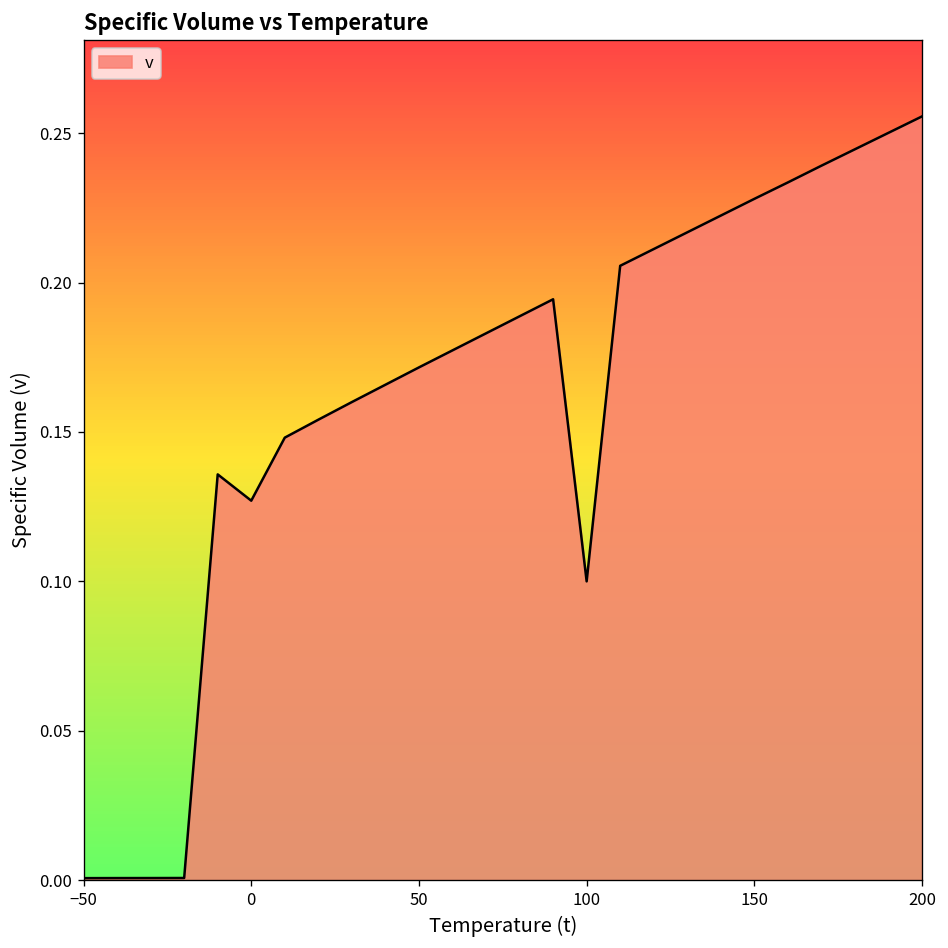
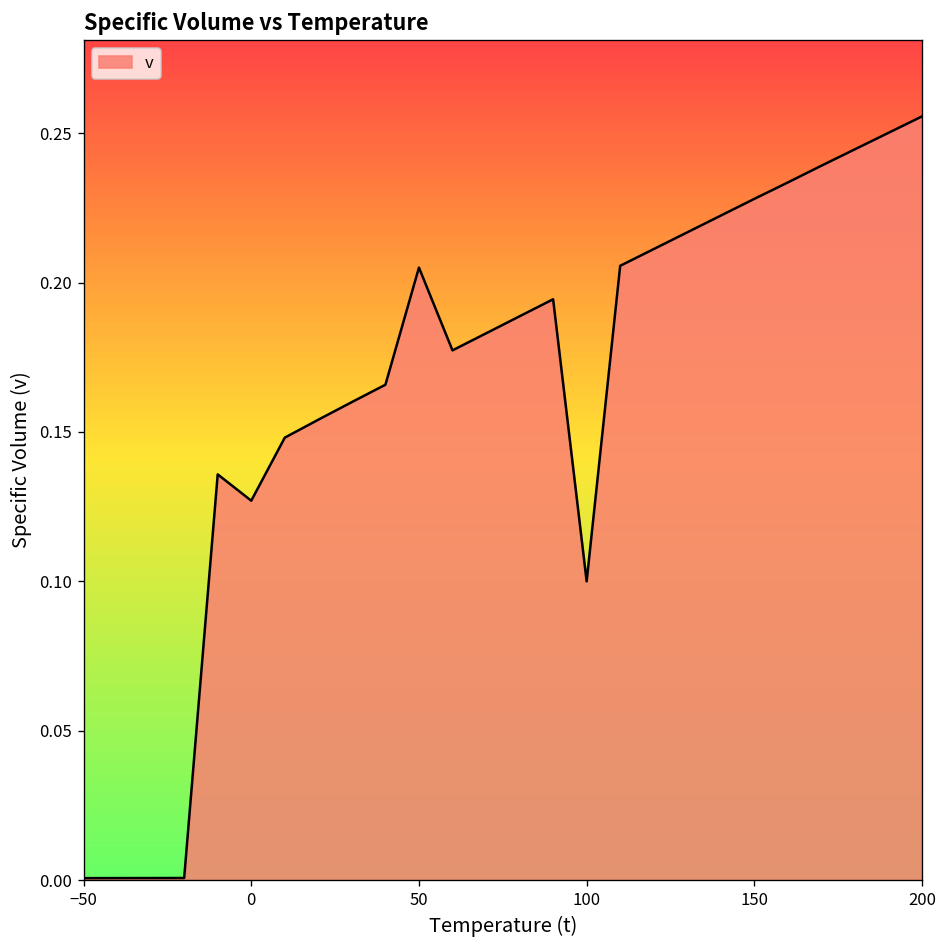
50: 0.172 -> 0.205
